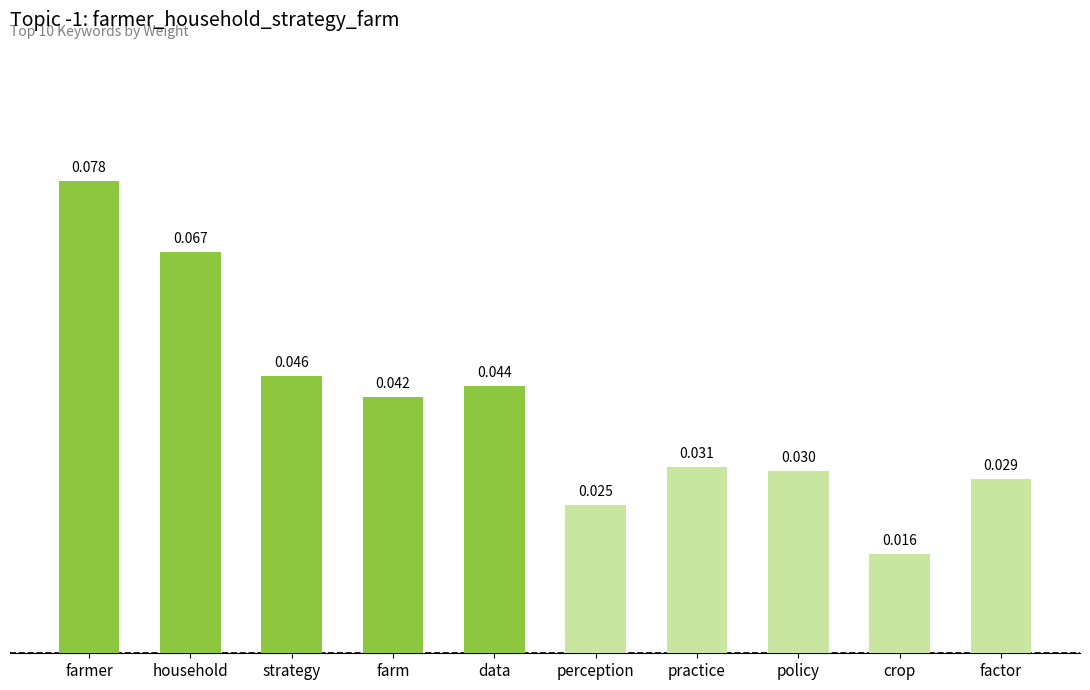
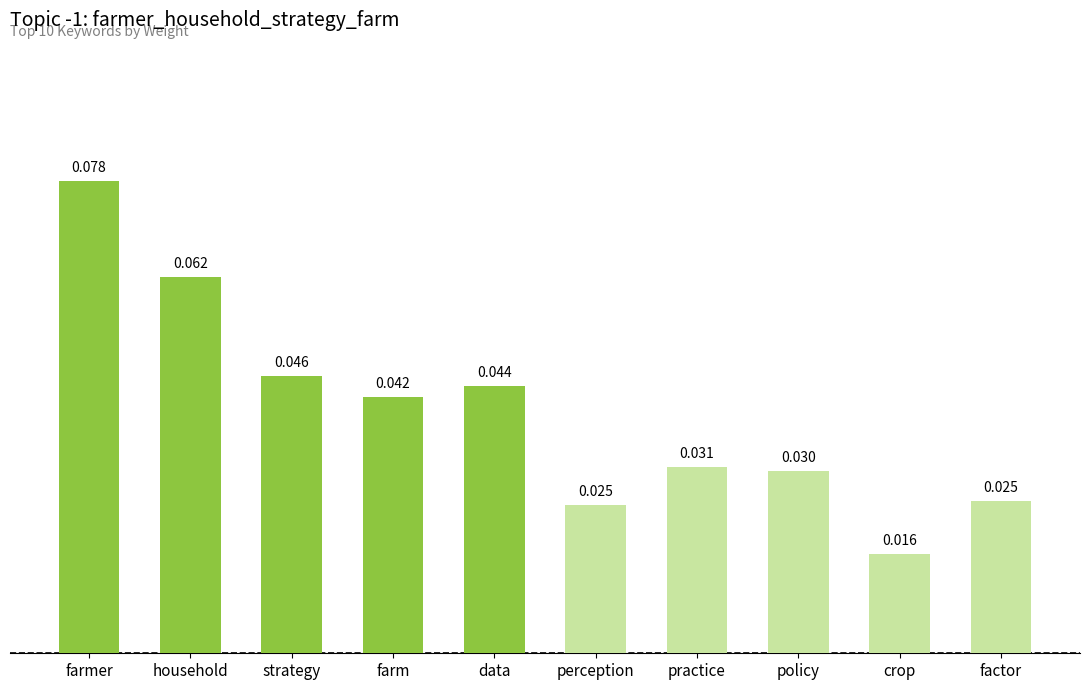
household: 0.067 -> 0.062
factor: 0.029 -> 0.025
